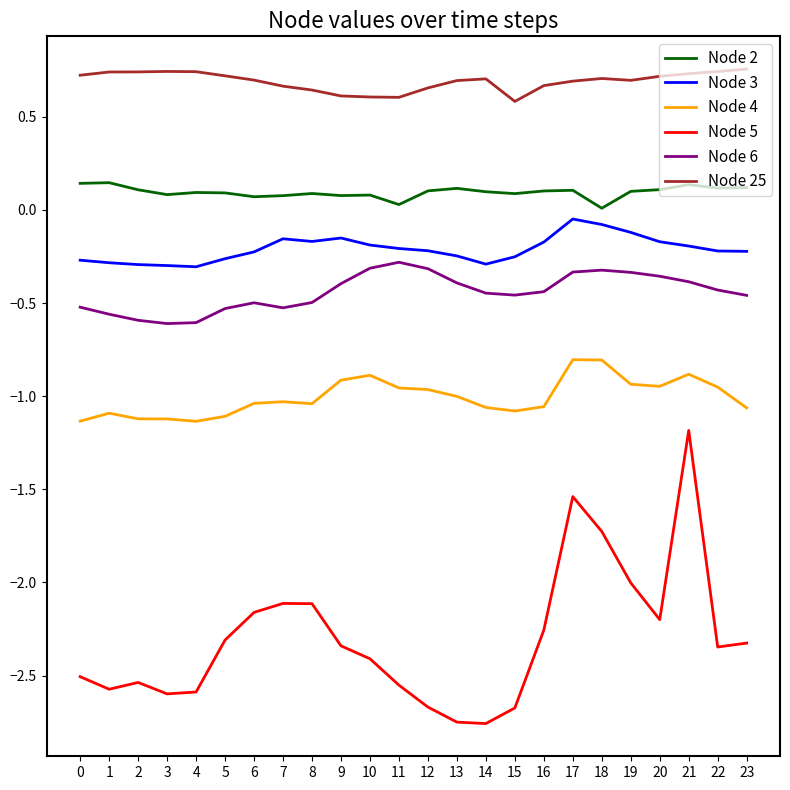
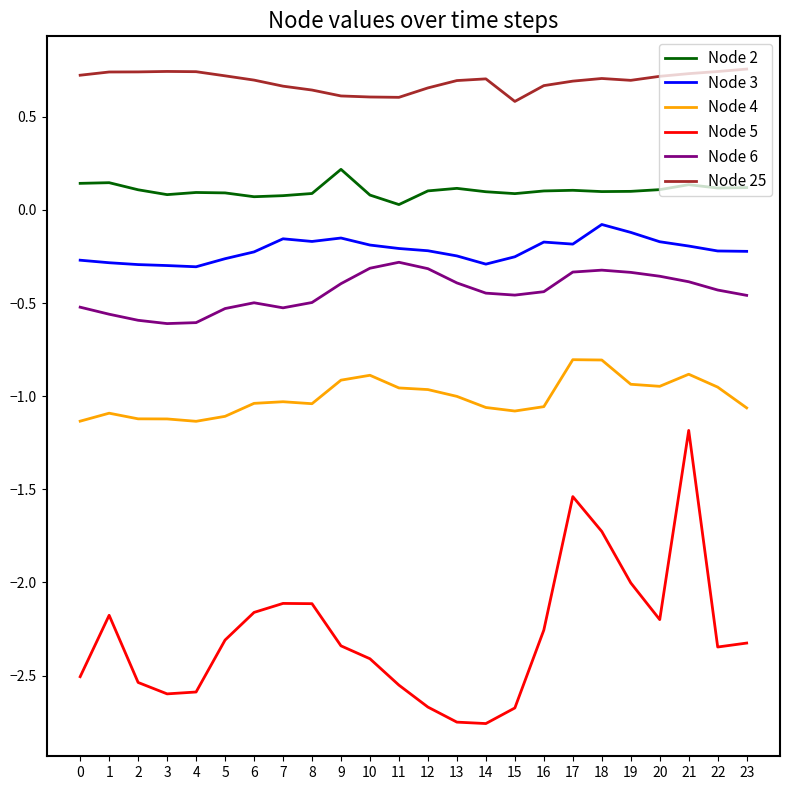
Node 5, 1: -2.57 -> -2.18
Node 2, 9: 0.08 -> 0.22
Node 3, 17: -0.05 -> -0.18
Node 2, 18: 0.01 -> 0.10
